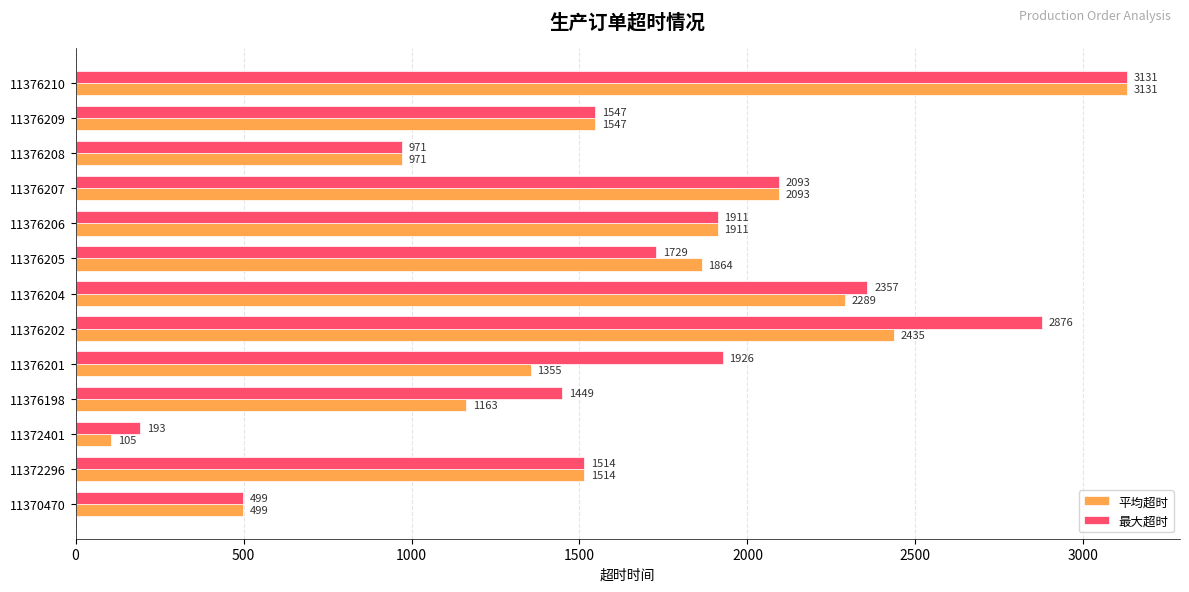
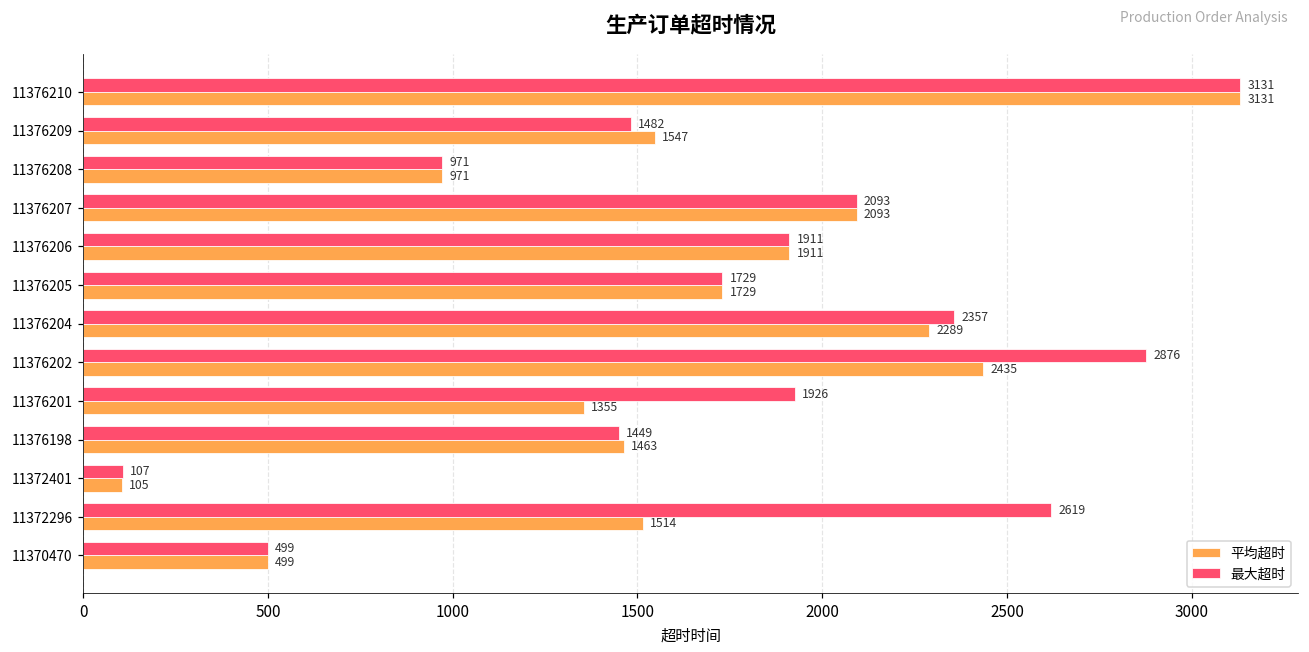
最大超时, 11376209: 1547 -> 1482
平均超时, 11376205: 1864 -> 1729
平均超时, 11376198: 1163 -> 1463
最大超时, 11372401: 193 -> 107
最大超时, 11372296: 1514 -> 2619
